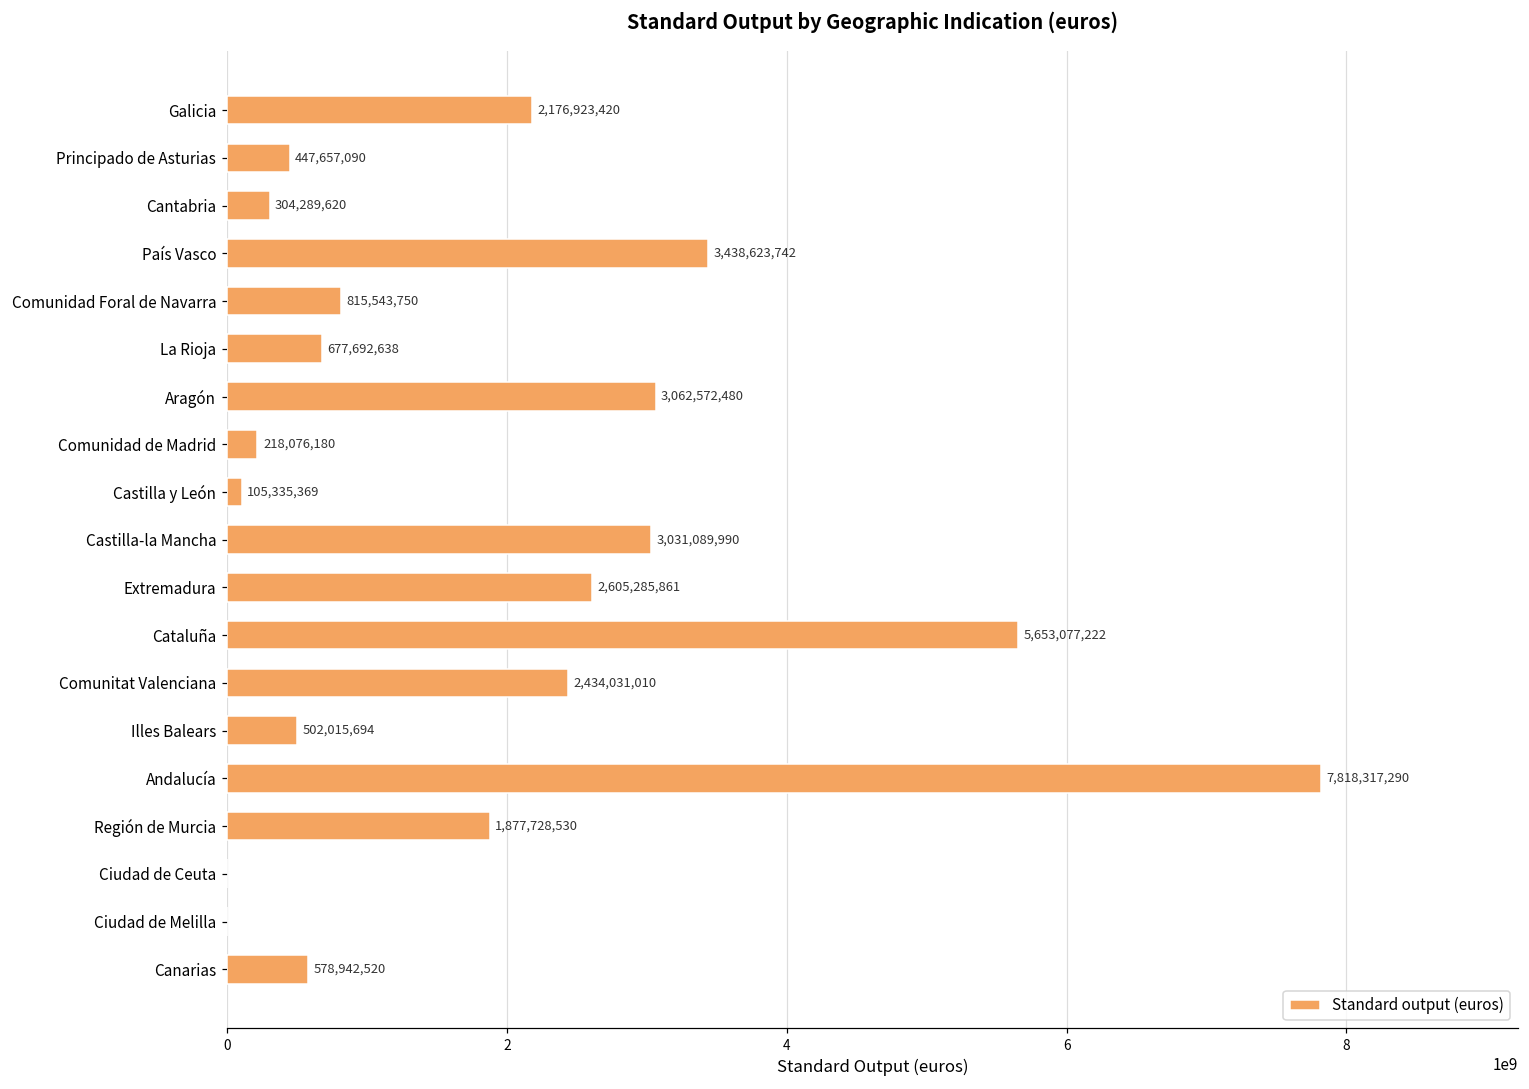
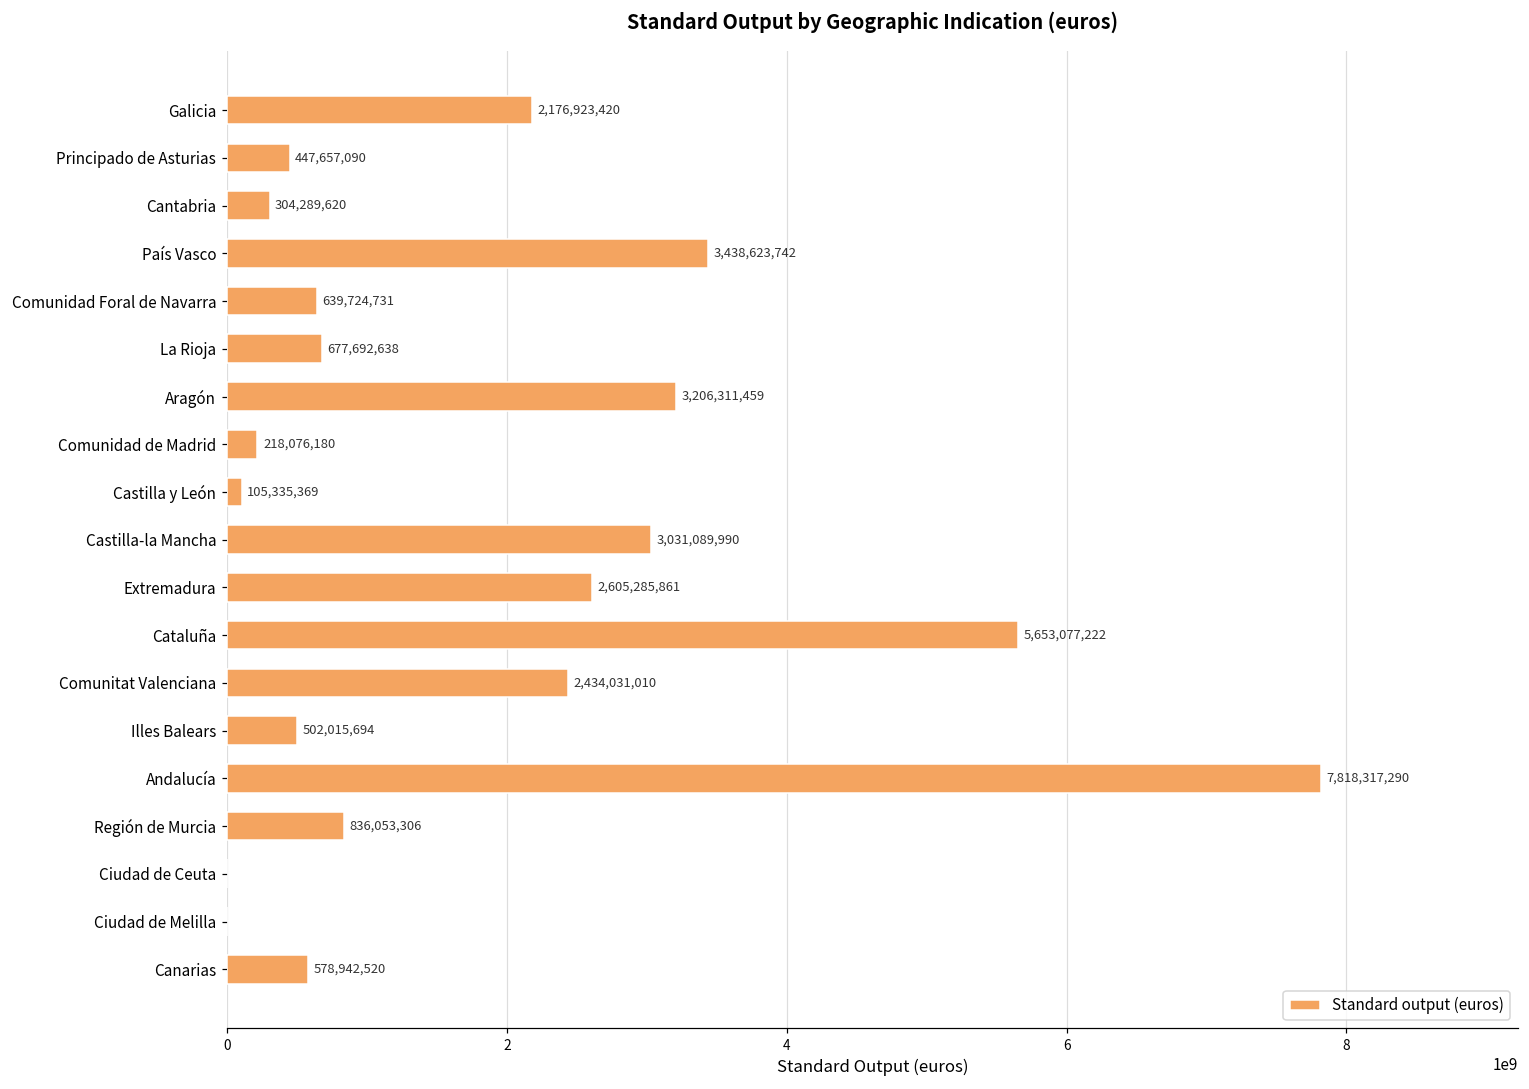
Comunidad Foral de Navarra: 815,543,750 -> 639,724,731
Aragón: 3,062,572,480 -> 3,206,311,459
Región de Murcia: 1,877,728,530 -> 836,053,306
